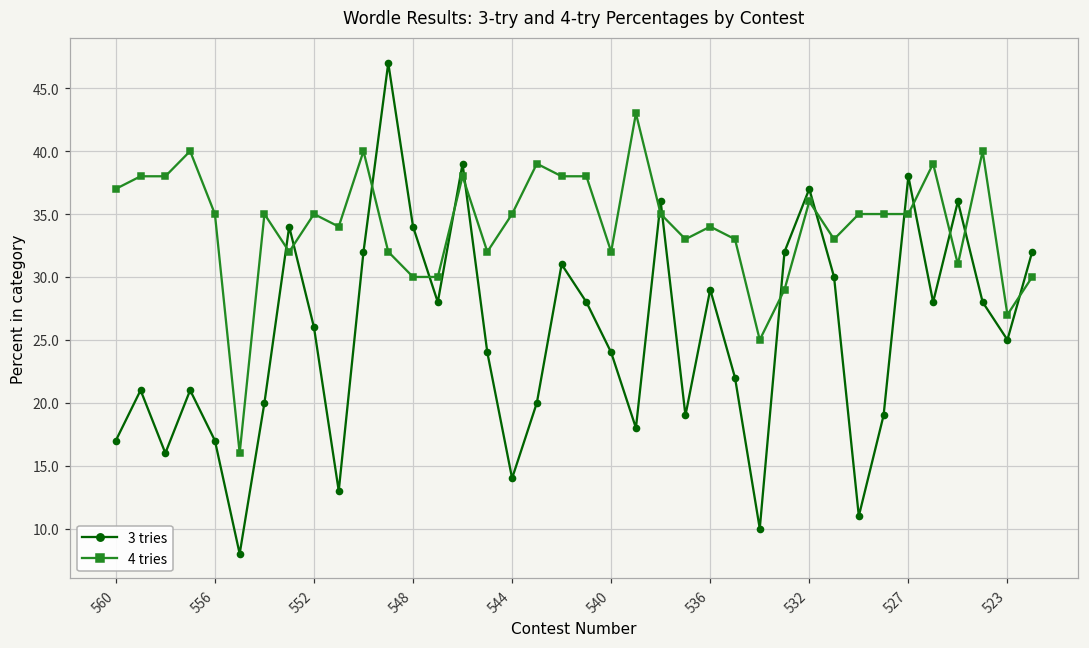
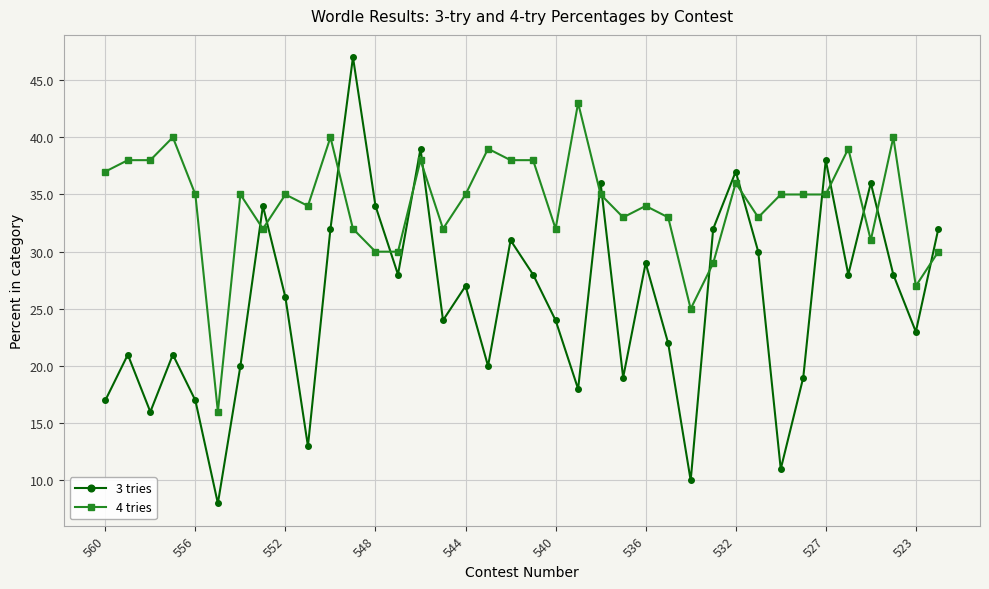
3 tries, 544: 14 -> 27
3 tries, 523: 25 -> 23
